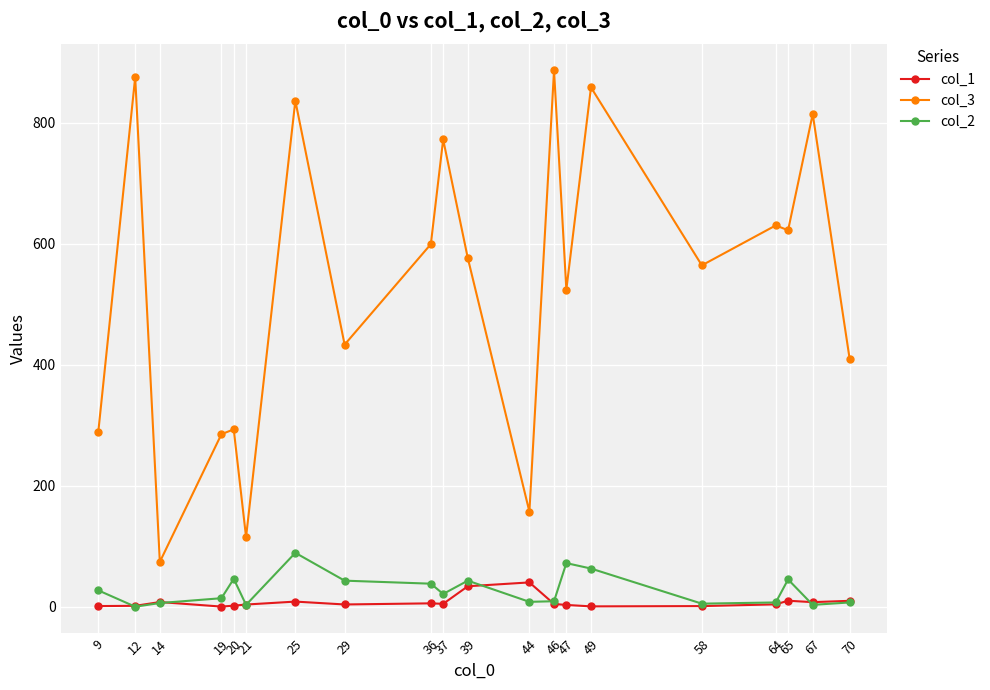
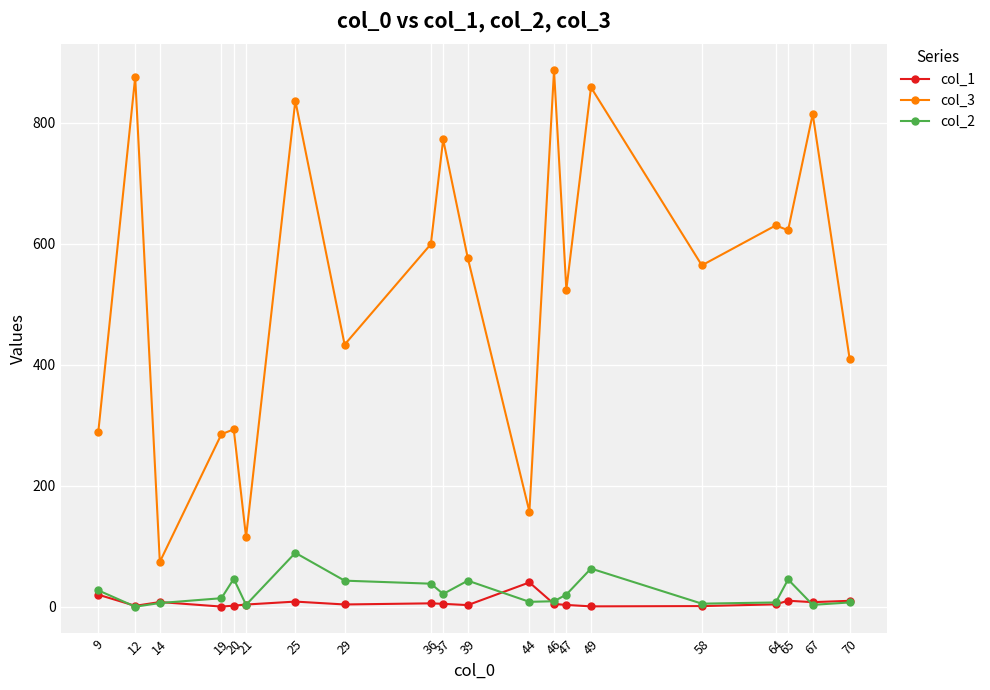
col_1, 9: 0 -> 20
col_1, 39: 30 -> 0
col_2, 47: 70 -> 20
